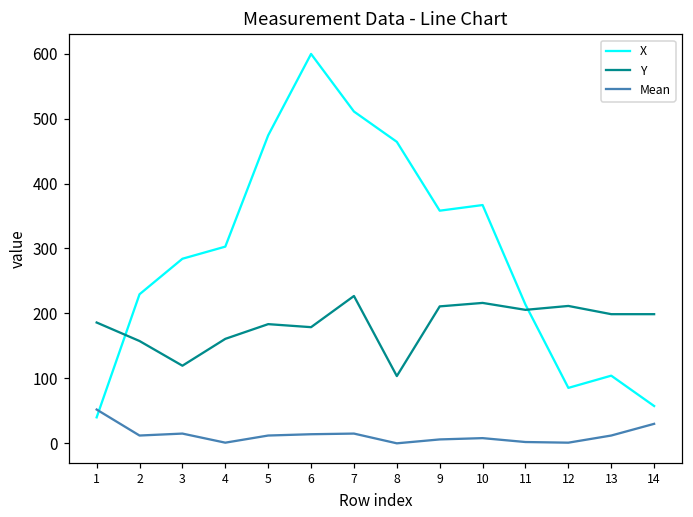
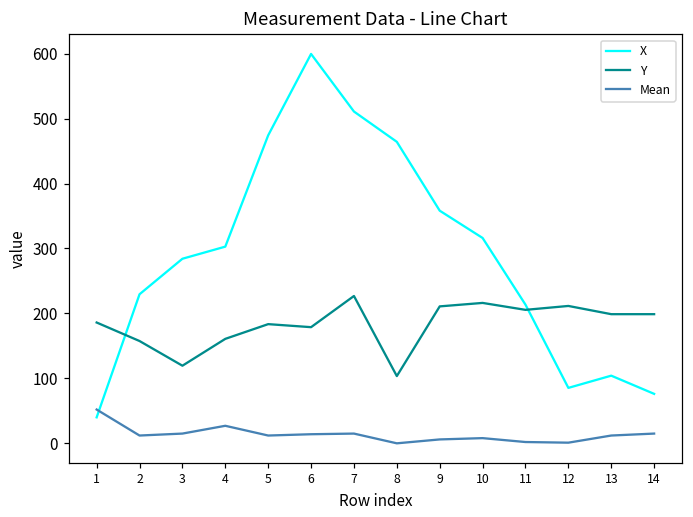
Mean, 4: 0 -> 30
X, 10: 370 -> 320
X, 14: 60 -> 80
Mean, 14: 30 -> 20
